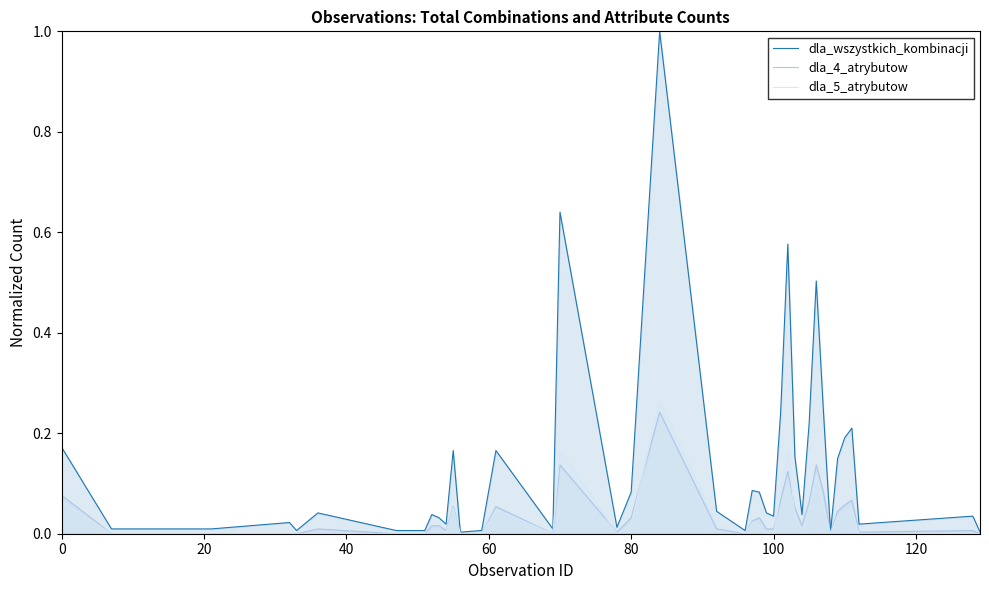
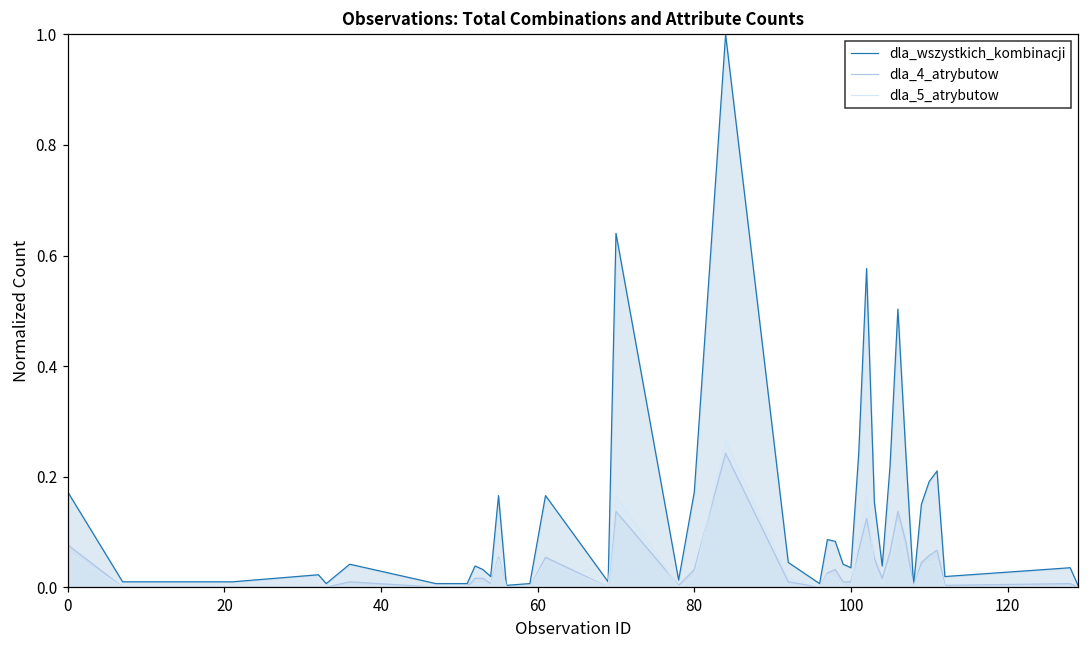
dla_wszystkich_kombinacji, 80: 0.08 -> 0.17
